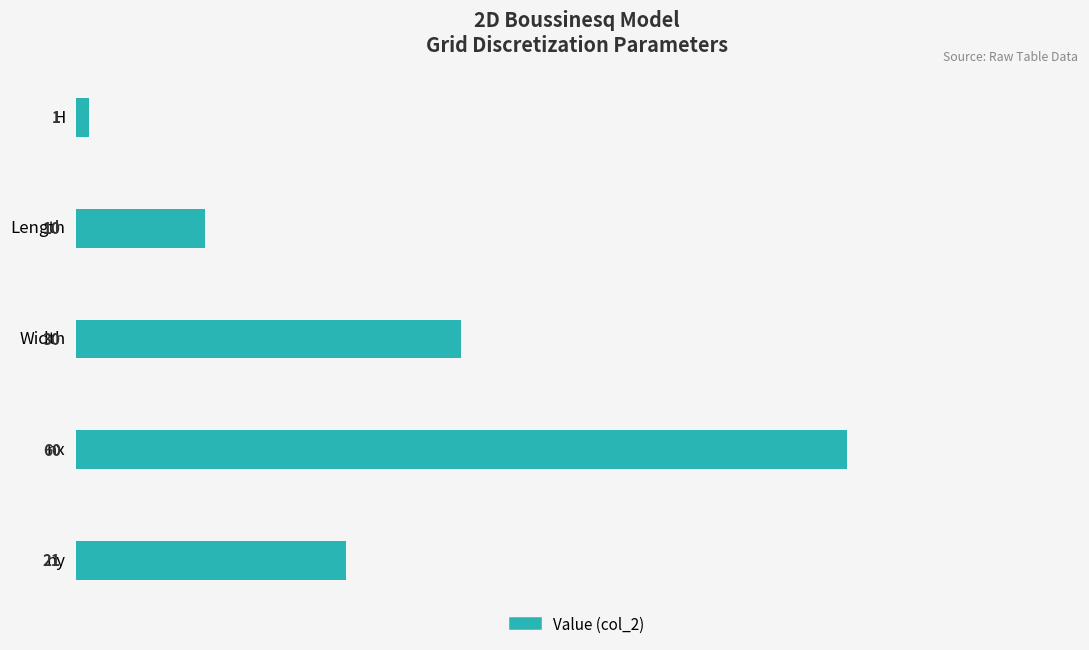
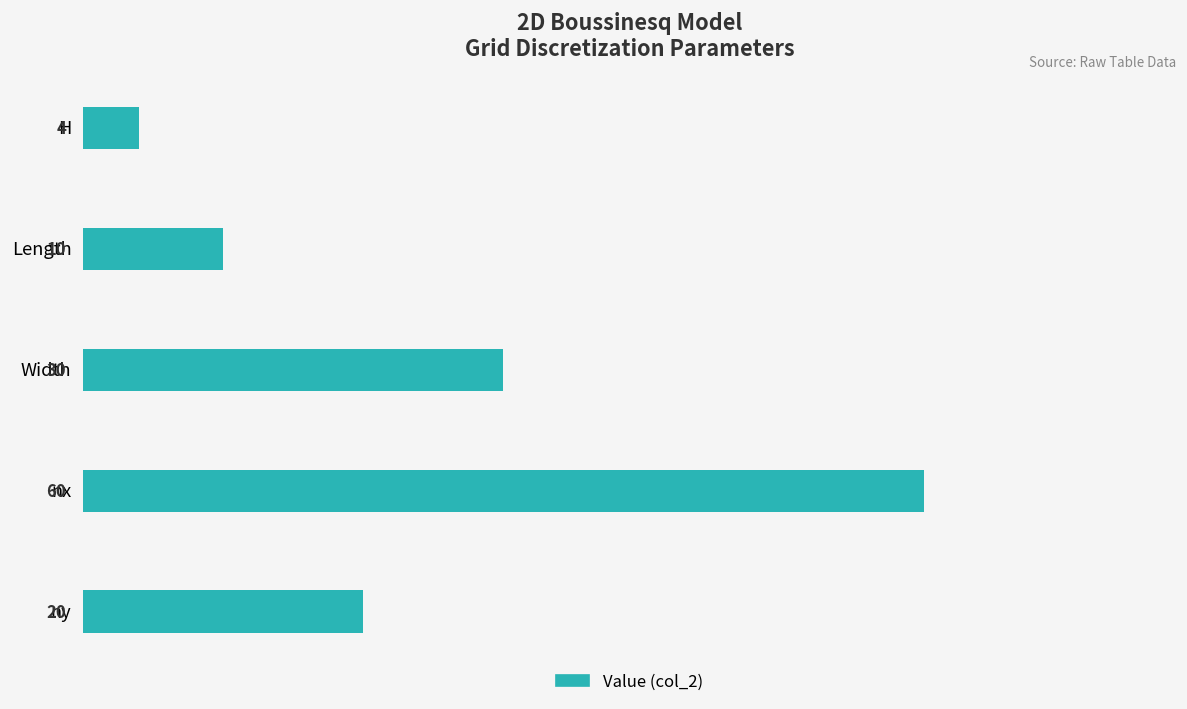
H: 1 -> 4
ny: 21 -> 20
